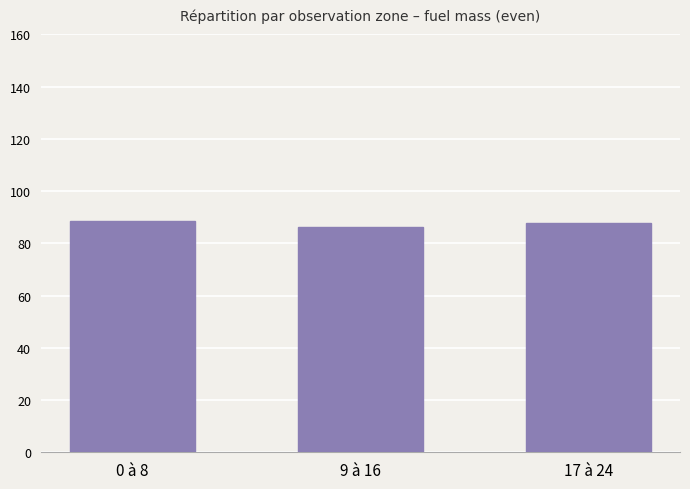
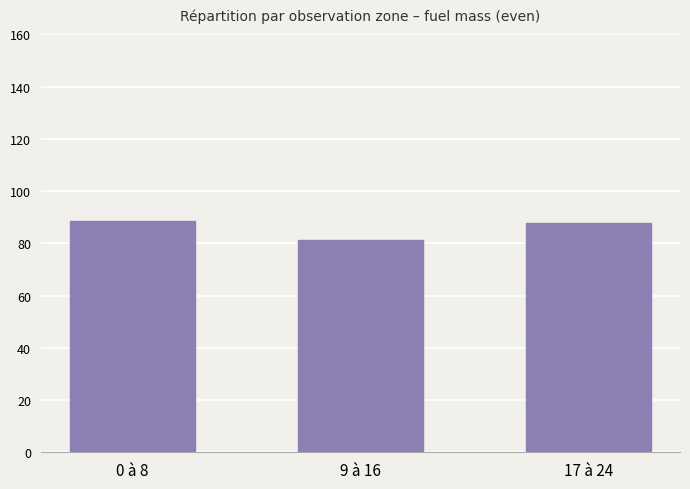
9 à 16: 86 -> 81
